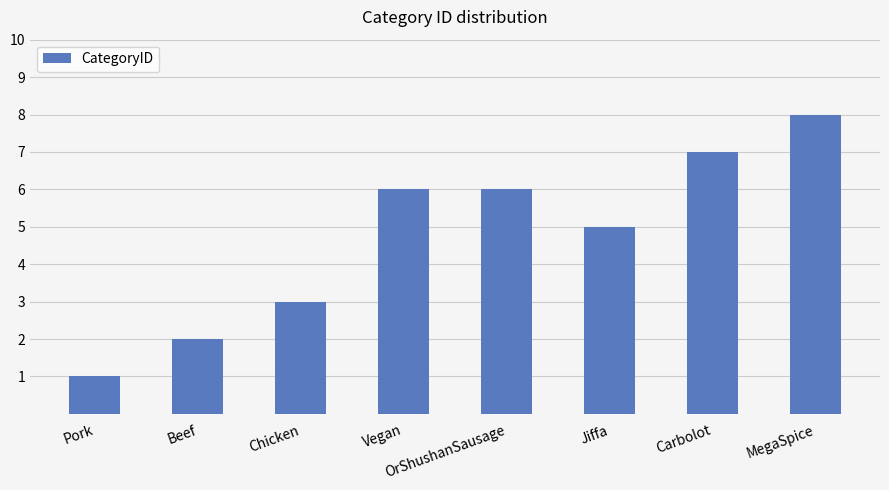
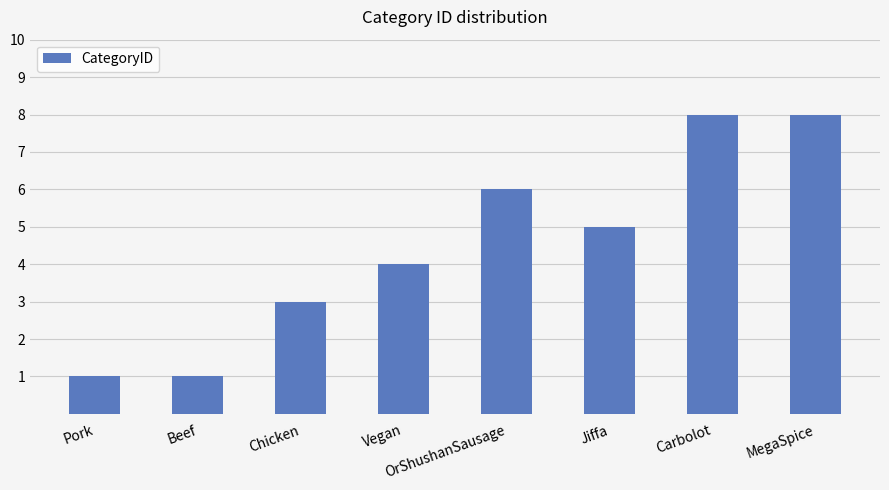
Beef: 2 -> 1
Vegan: 6 -> 4
Carbolot: 7 -> 8
